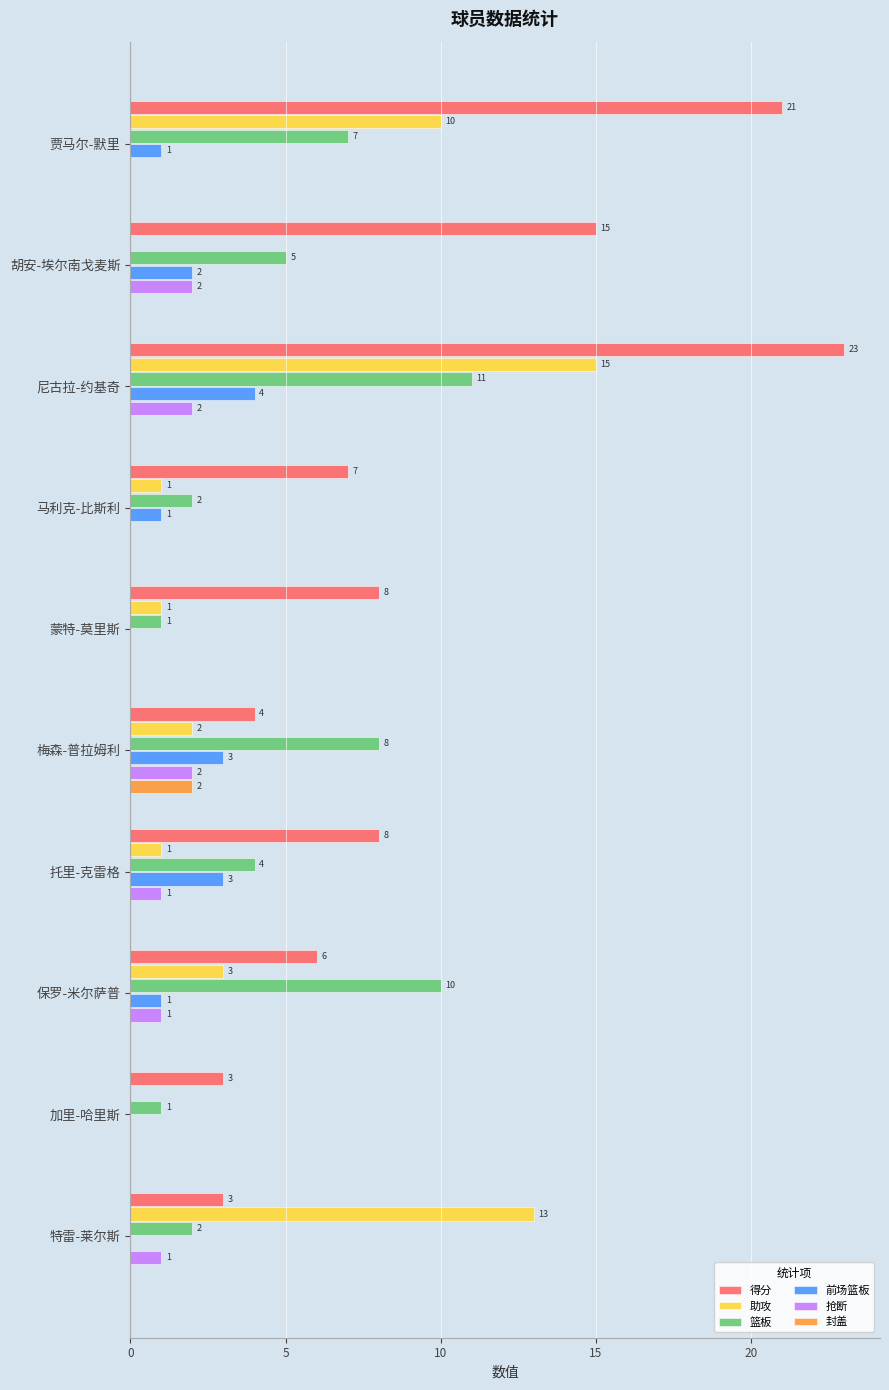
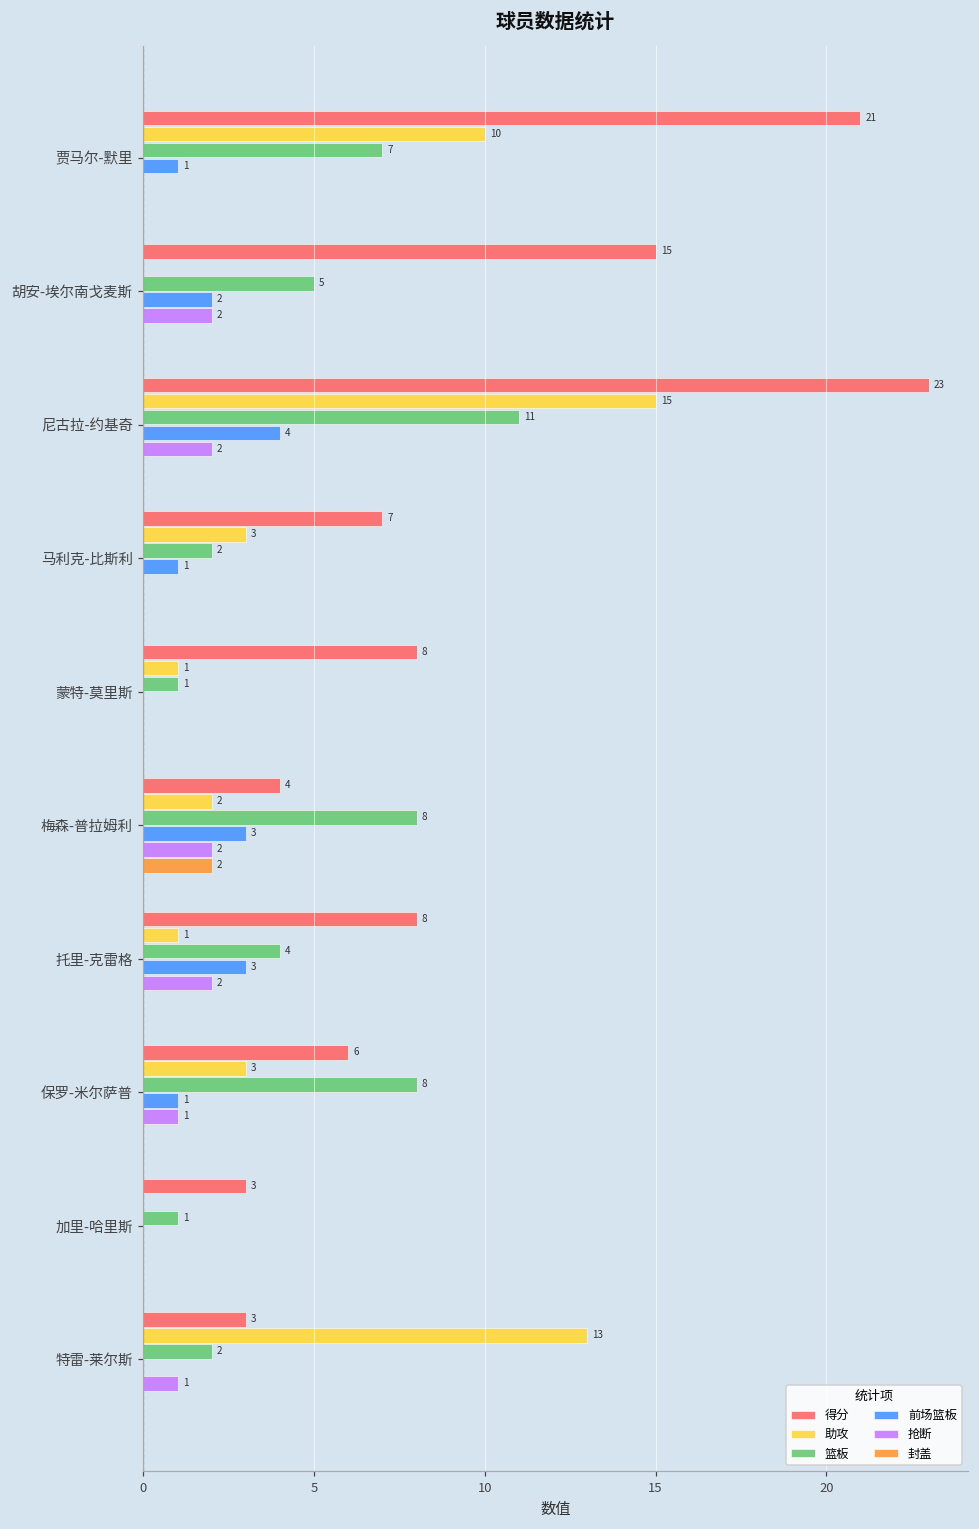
助攻, 马利克-比斯利: 1 -> 3
抢断, 托里-克雷格: 1 -> 2
篮板, 保罗-米尔萨普: 10 -> 8
